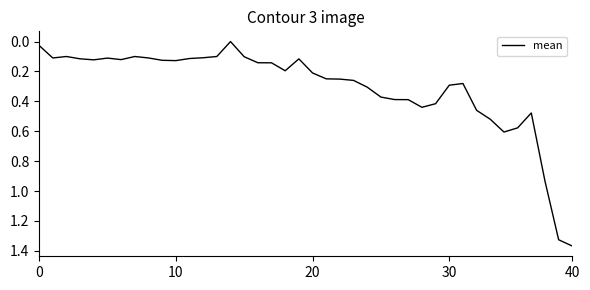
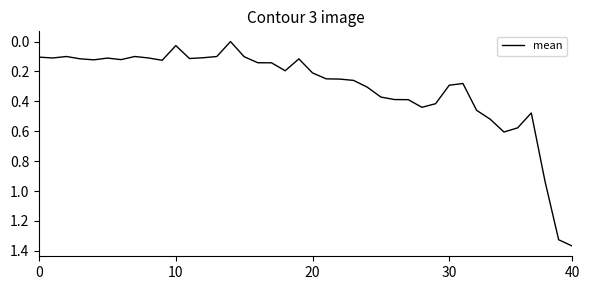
0: 0.03 -> 0.10
10: 0.13 -> 0.03
